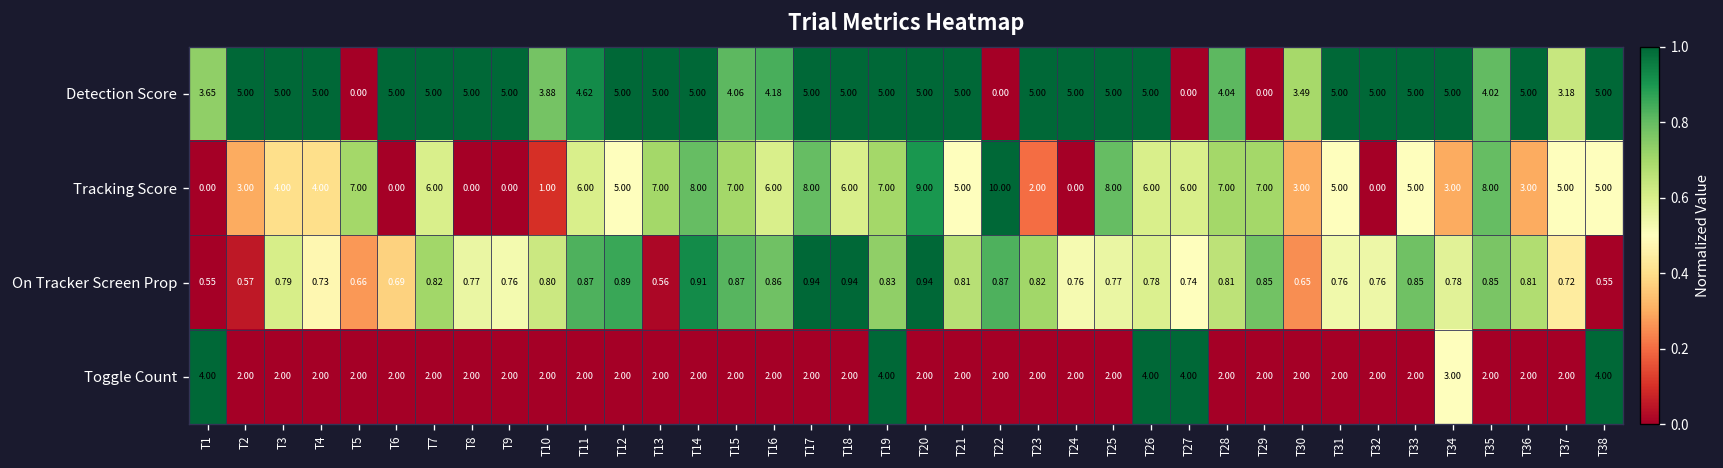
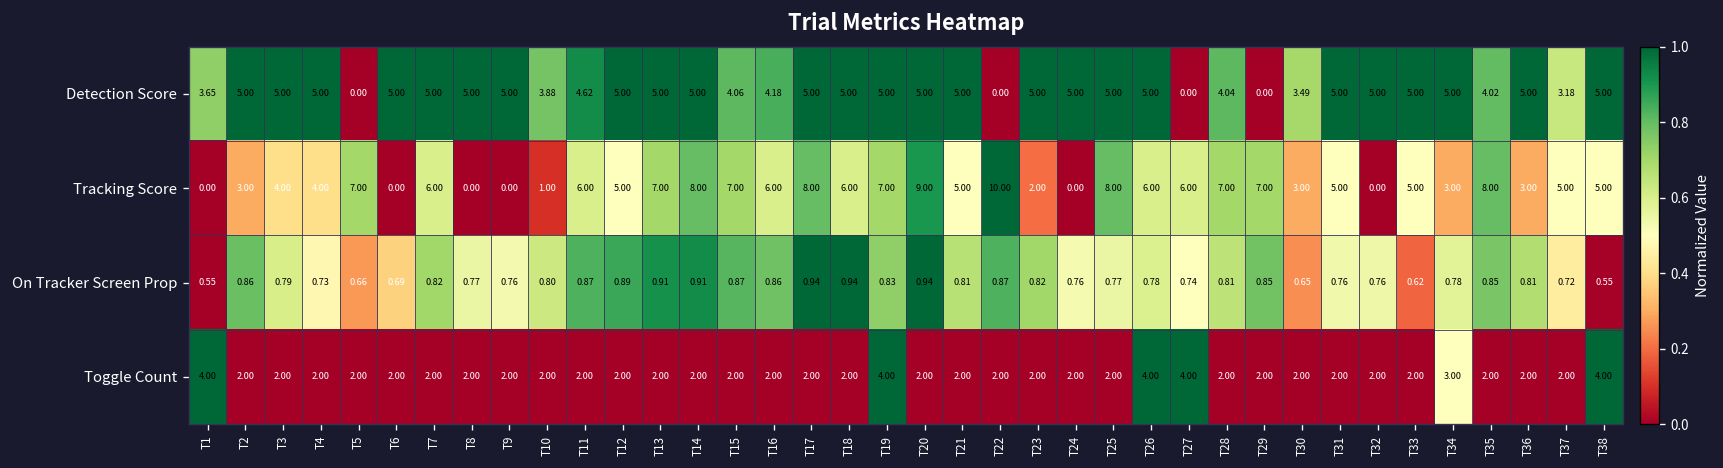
On Tracker Screen Prop, T2: 0.57 -> 0.86
On Tracker Screen Prop, T13: 0.56 -> 0.91
On Tracker Screen Prop, T33: 0.85 -> 0.62
